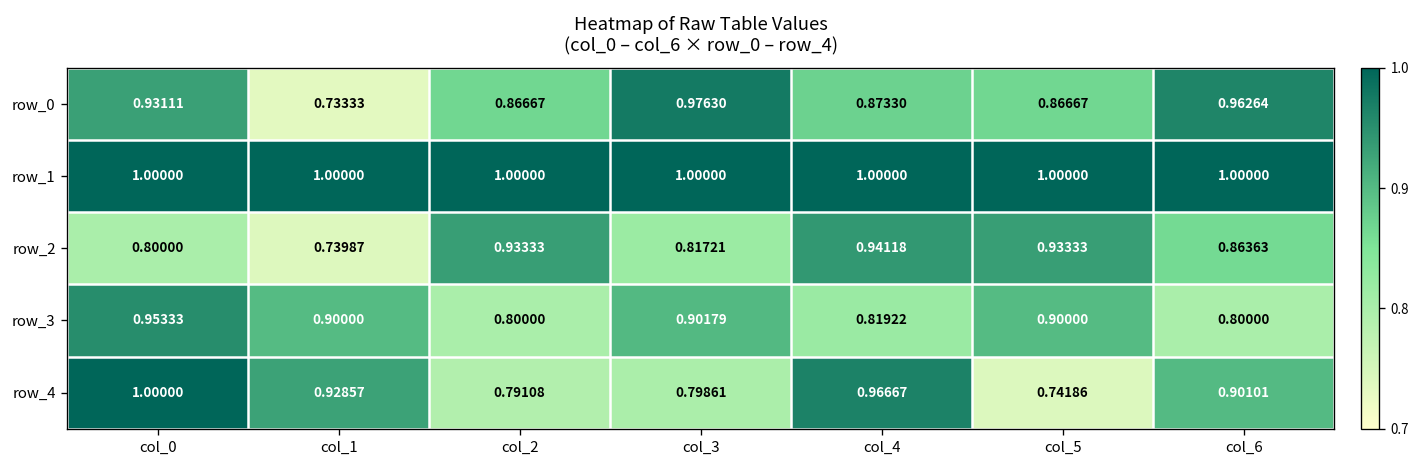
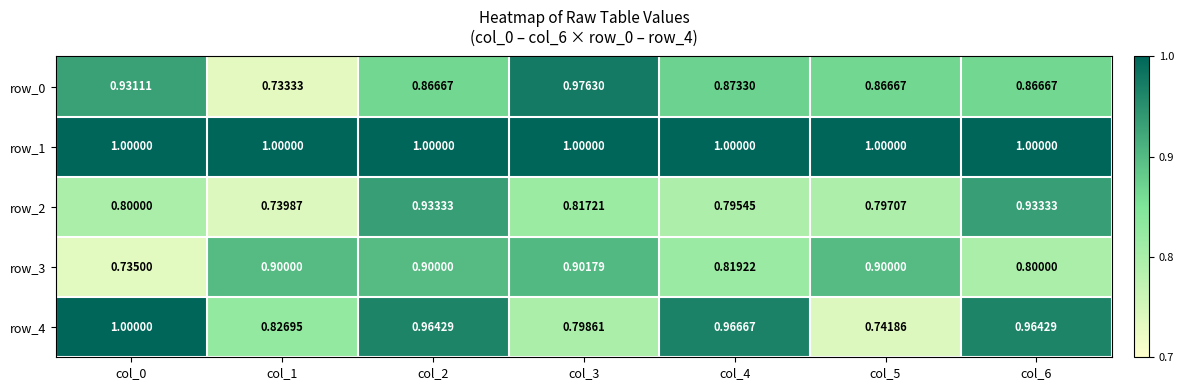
row_0, col_6: 0.96264 -> 0.86667
row_2, col_4: 0.94118 -> 0.79545
row_2, col_5: 0.93333 -> 0.79707
row_2, col_6: 0.86363 -> 0.93333
row_3, col_0: 0.95333 -> 0.73500
row_3, col_2: 0.80000 -> 0.90000
row_4, col_1: 0.92857 -> 0.82695
row_4, col_2: 0.79108 -> 0.96429
row_4, col_6: 0.90101 -> 0.96429
